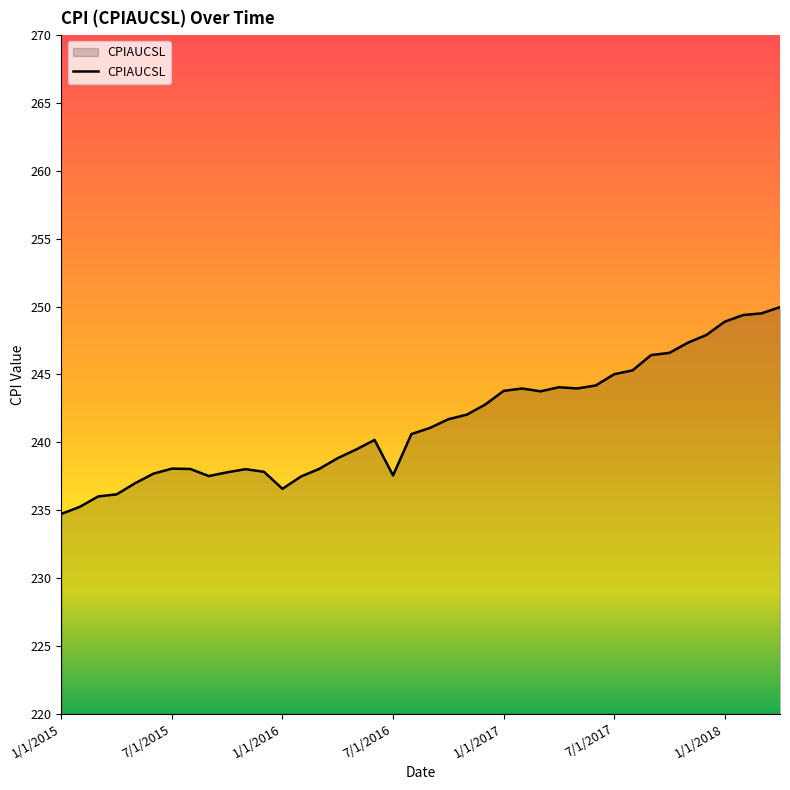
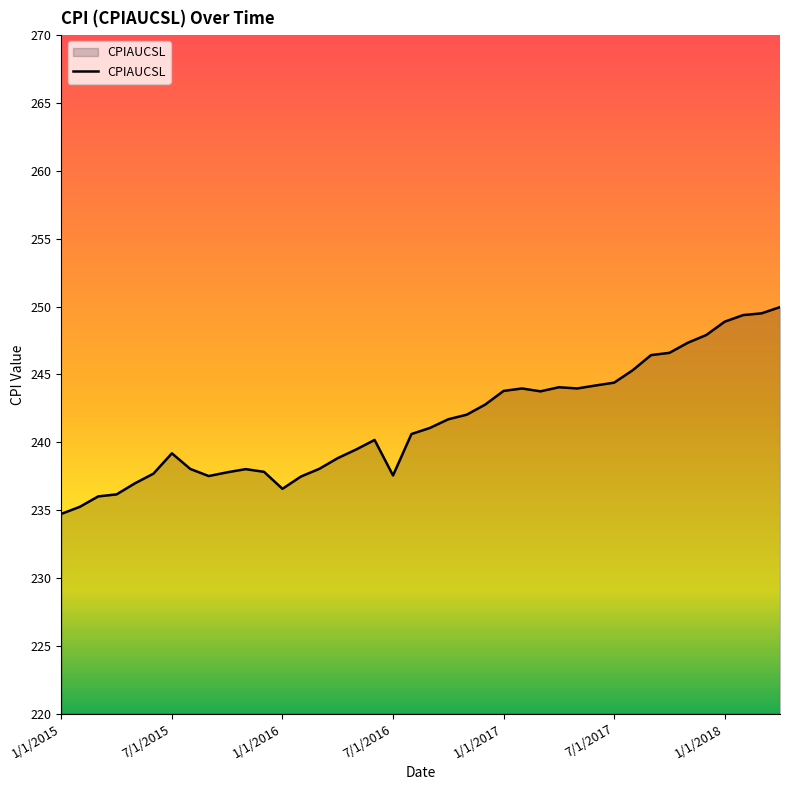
7/1/2015: 238.1 -> 239.2
7/1/2017: 245.0 -> 244.4
